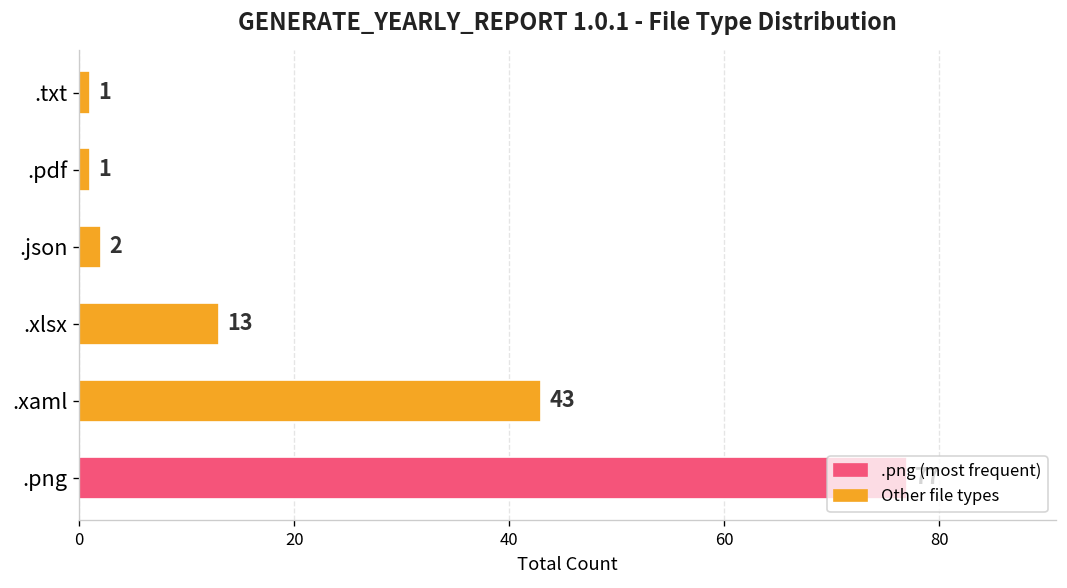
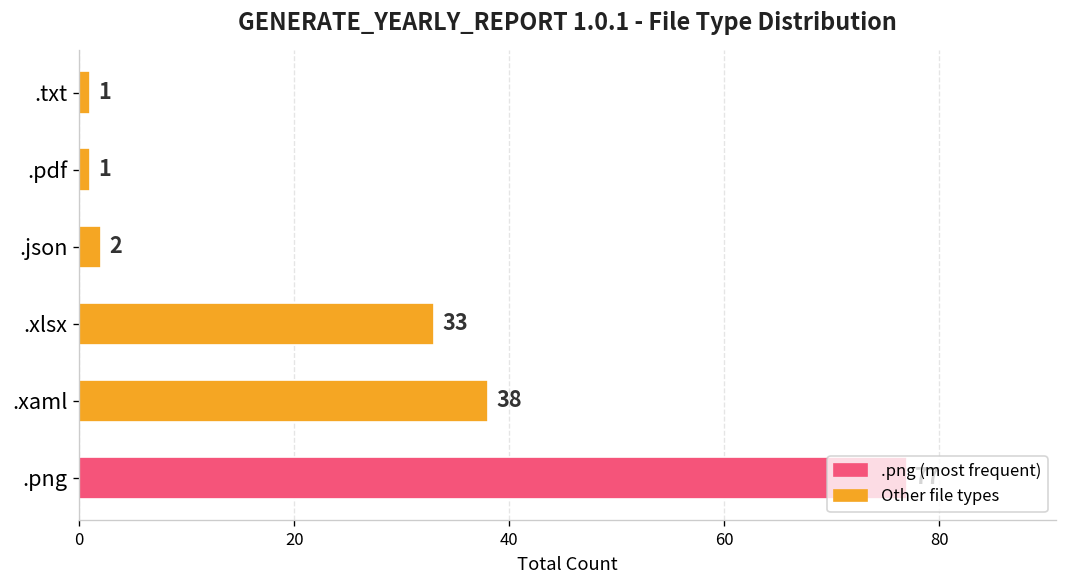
.xlsx: 13 -> 33
.xaml: 43 -> 38
